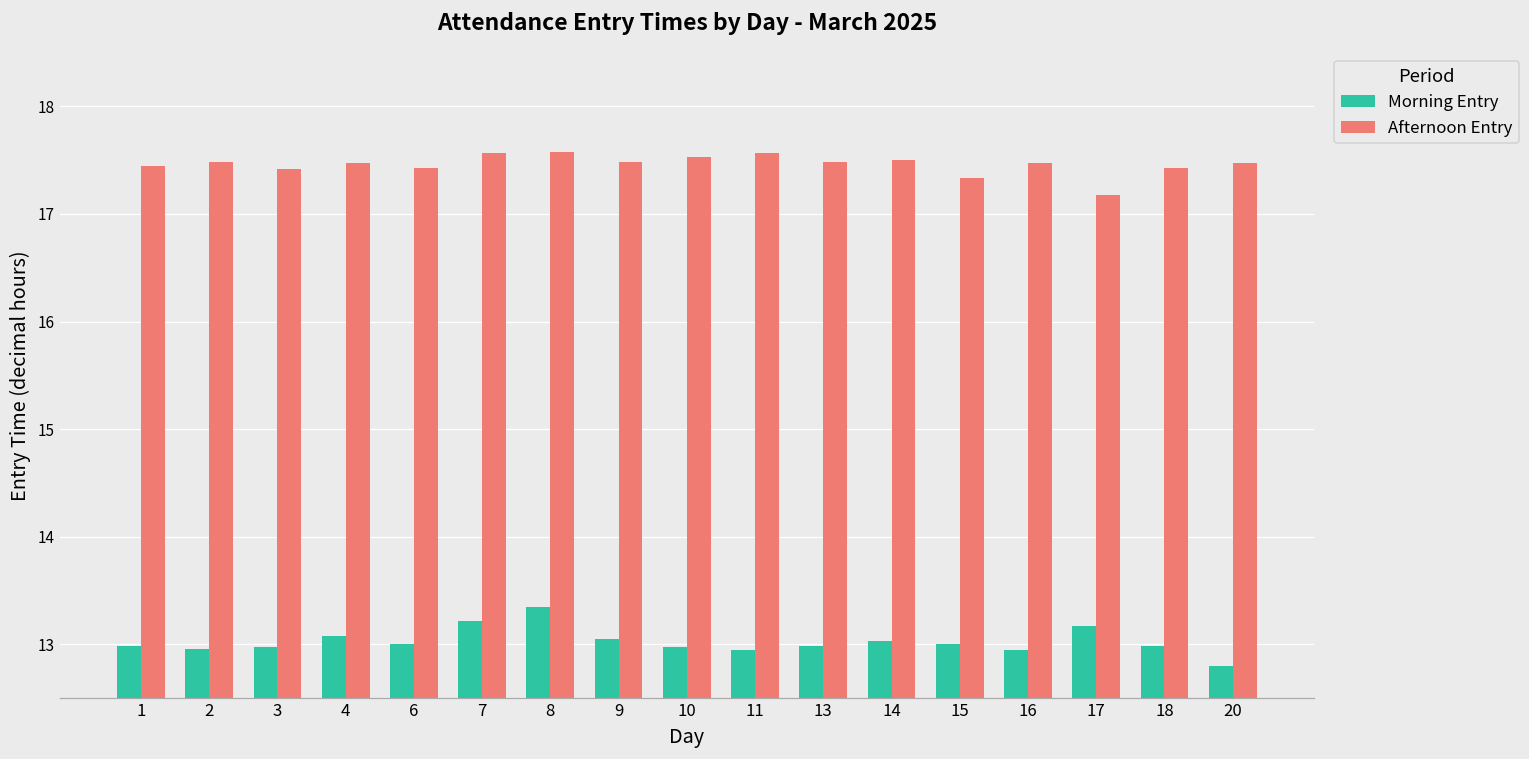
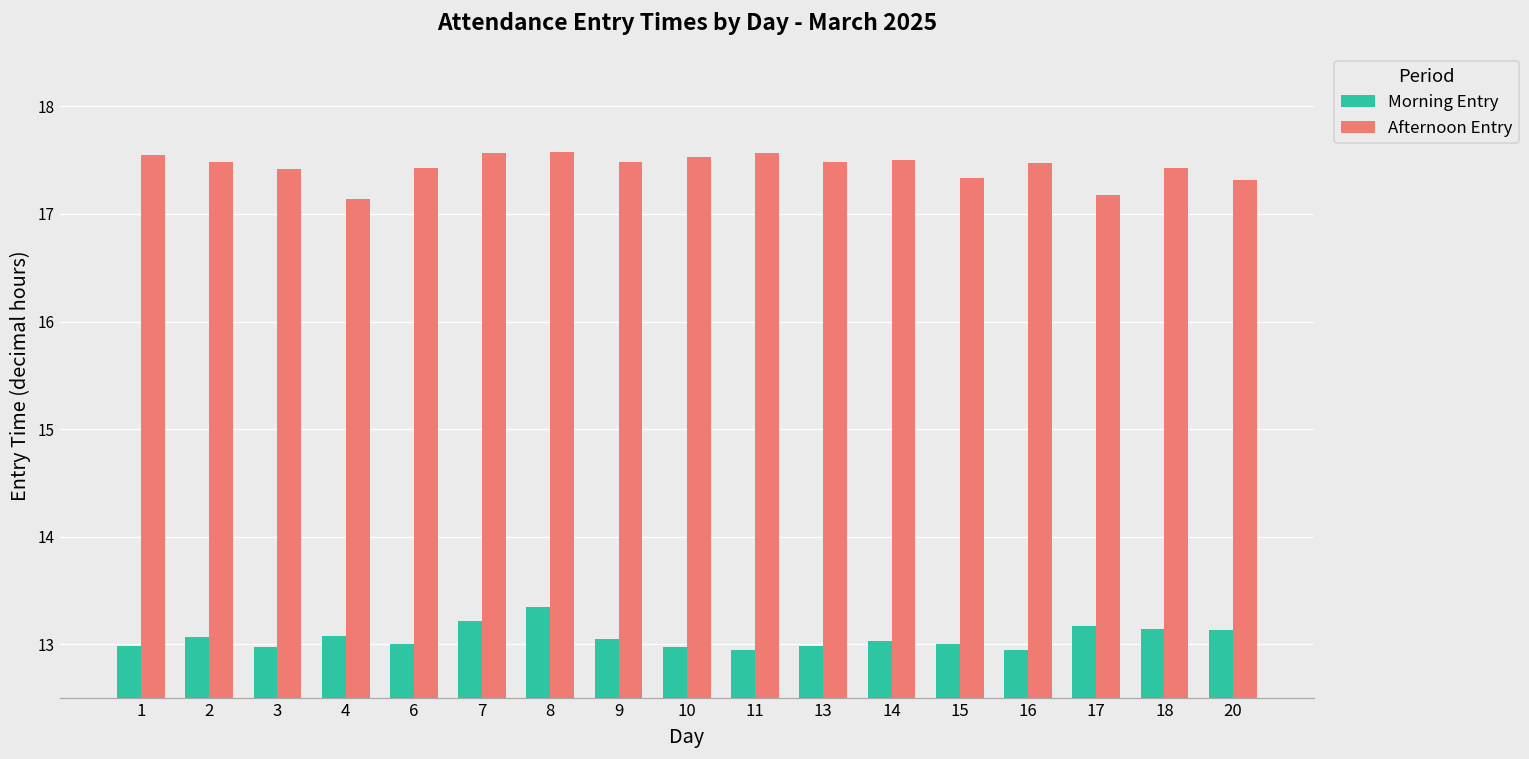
Afternoon Entry, 1: 17.5 -> 17.6
Morning Entry, 2: 13.0 -> 13.1
Afternoon Entry, 4: 17.5 -> 17.1
Morning Entry, 18: 13.0 -> 13.1
Morning Entry, 20: 12.8 -> 13.1
Afternoon Entry, 20: 17.5 -> 17.3
